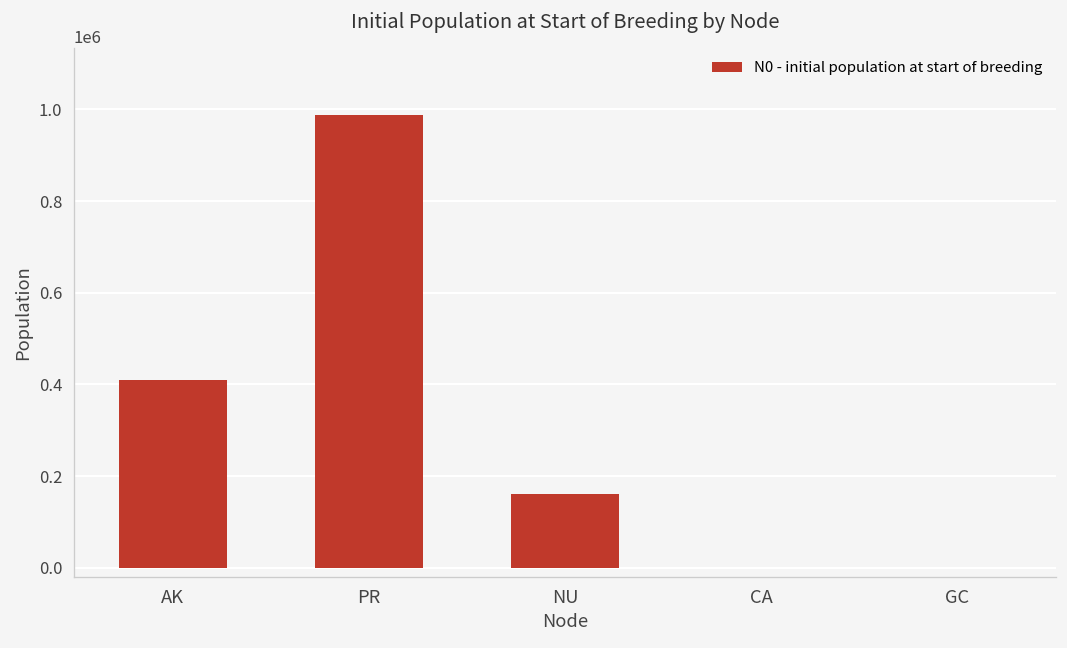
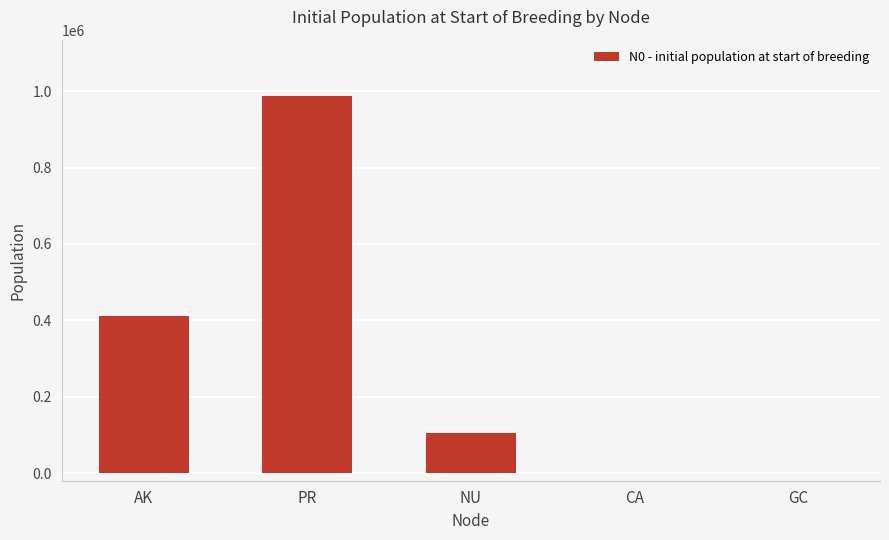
NU: 160000 -> 100000
